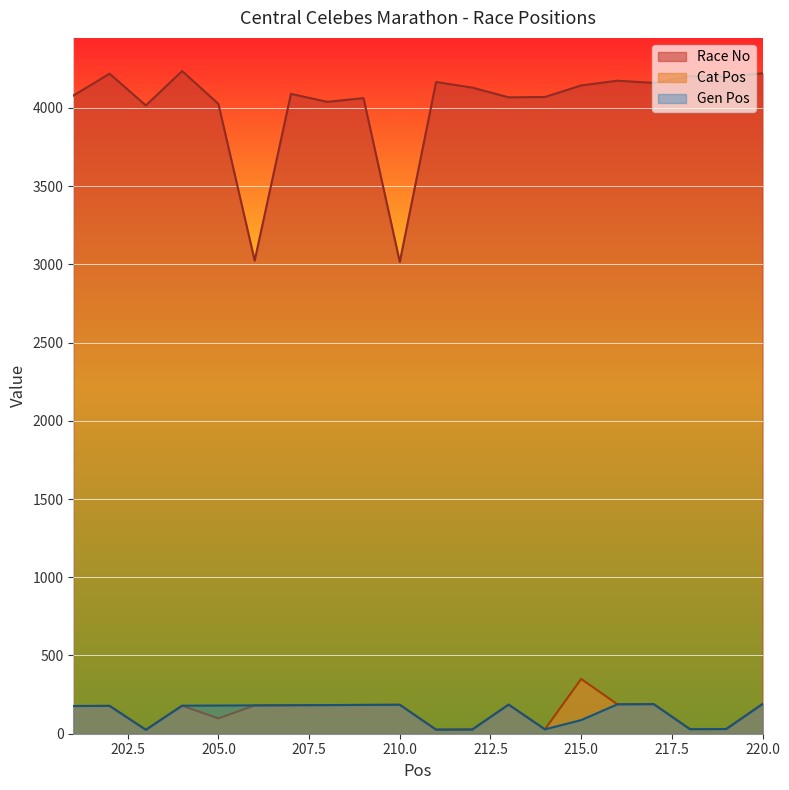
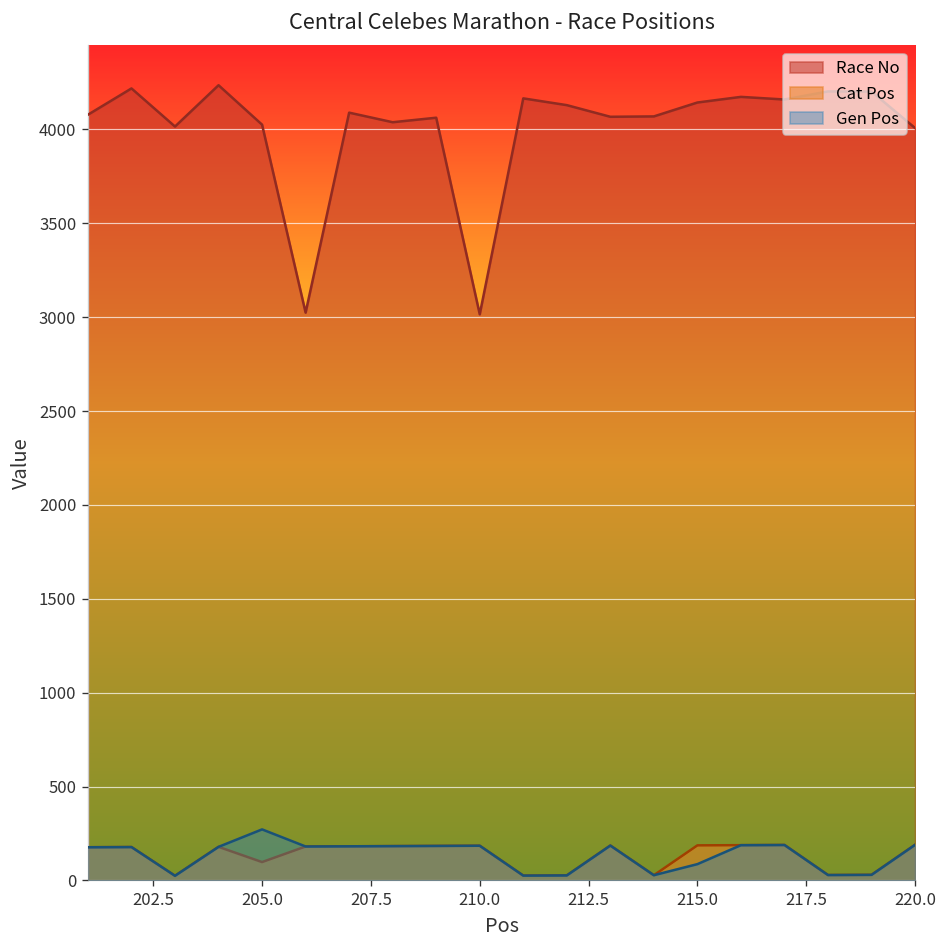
Gen Pos, 205.0: 180 -> 270
Cat Pos, 215.0: 350 -> 190
Race No, 220.0: 4220 -> 4010
